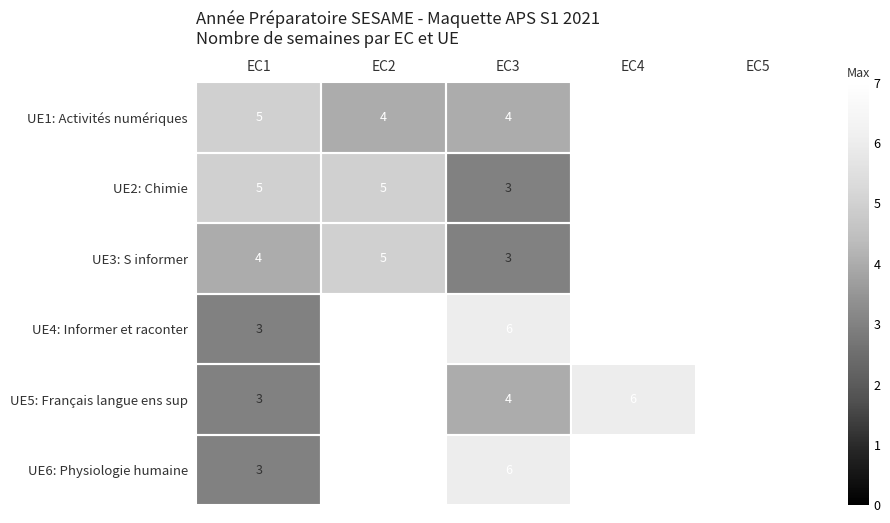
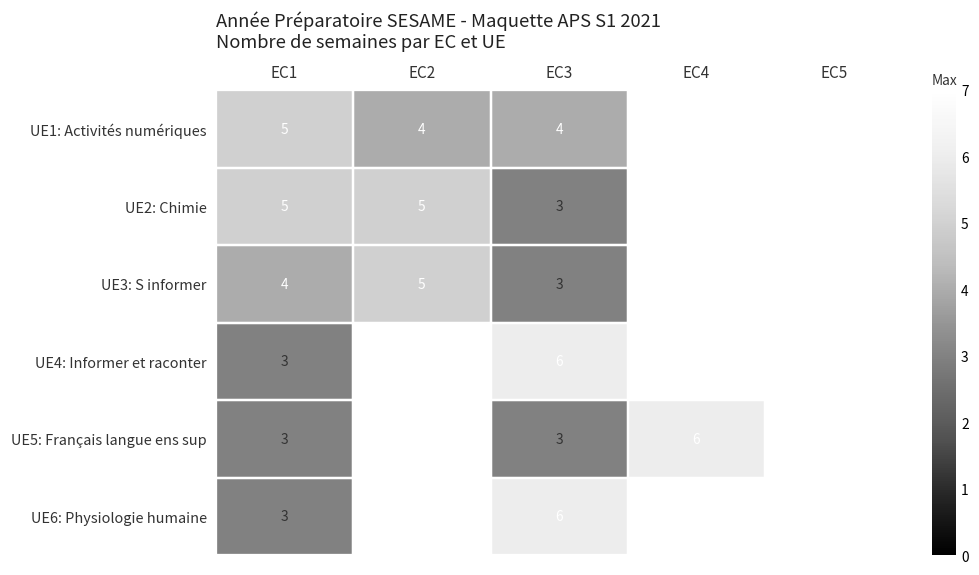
UE5: Français langue ens sup, EC3: 4 -> 3
